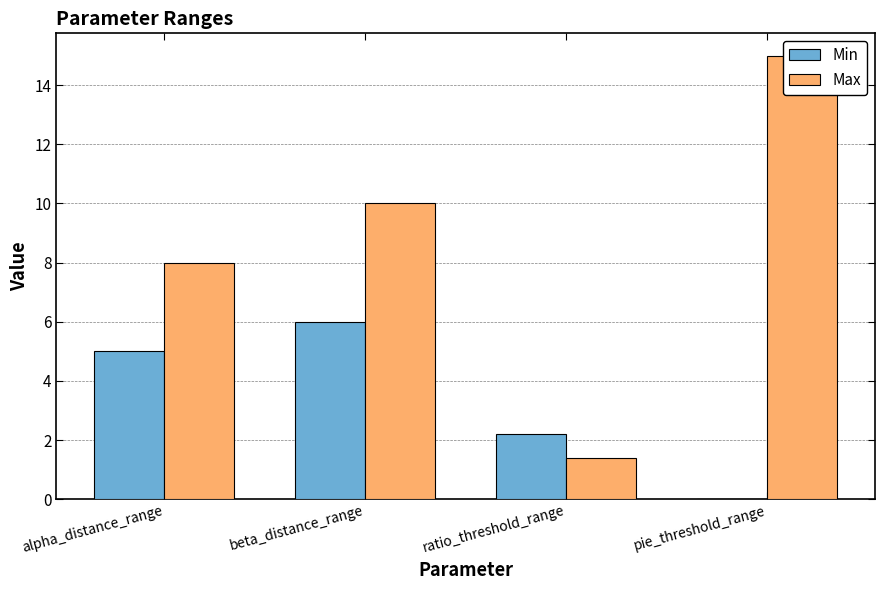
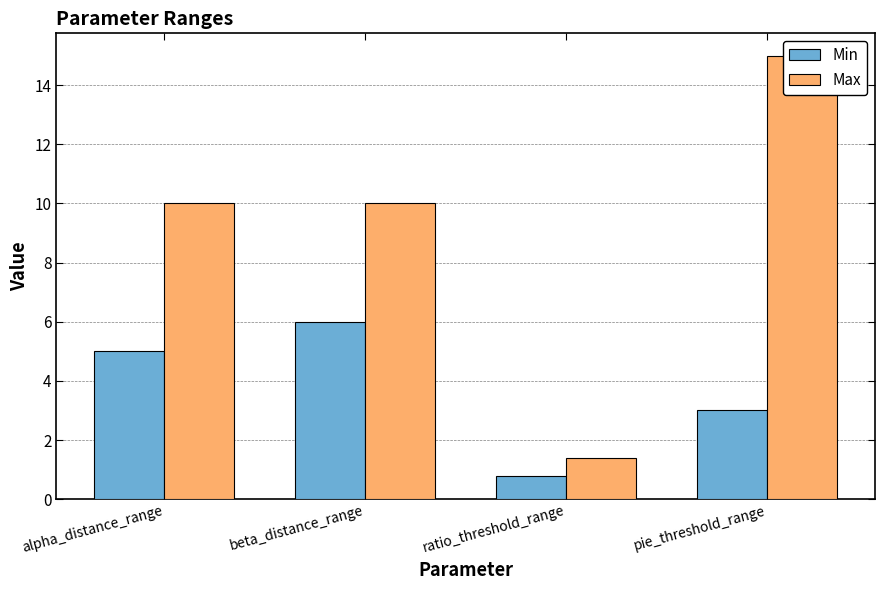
Max, alpha_distance_range: 8 -> 10
Min, ratio_threshold_range: 2.2 -> 0.8
Min, pie_threshold_range: 0 -> 3
